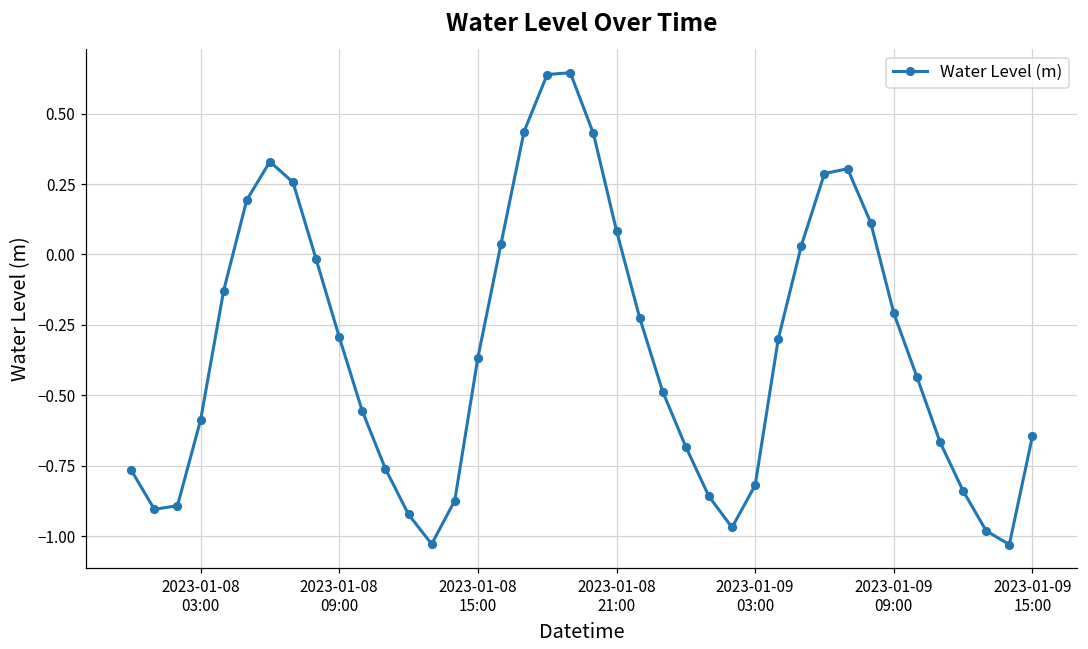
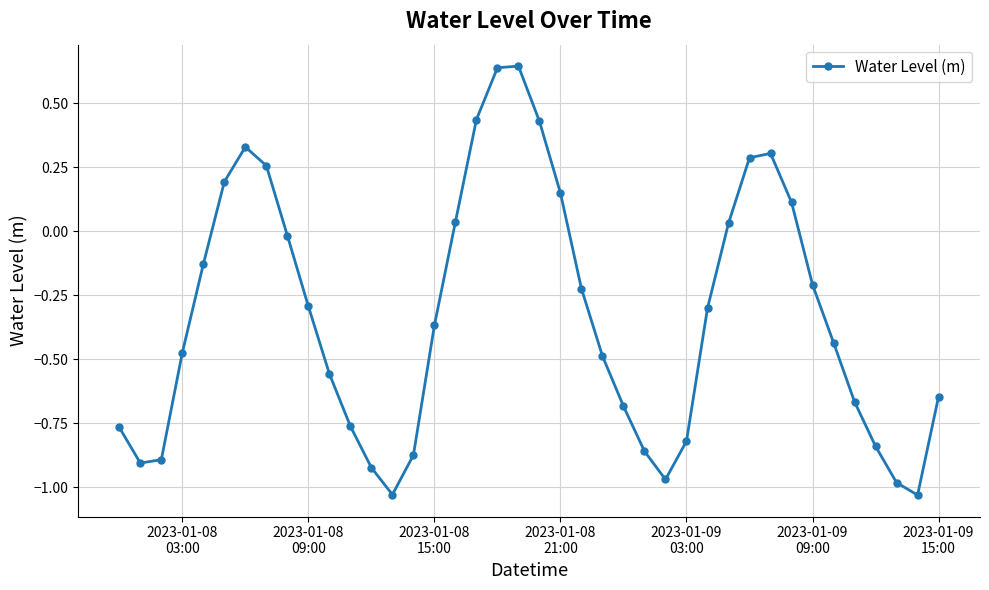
2023-01-08 03:00: -0.59 -> -0.47
2023-01-08 21:00: 0.08 -> 0.15
